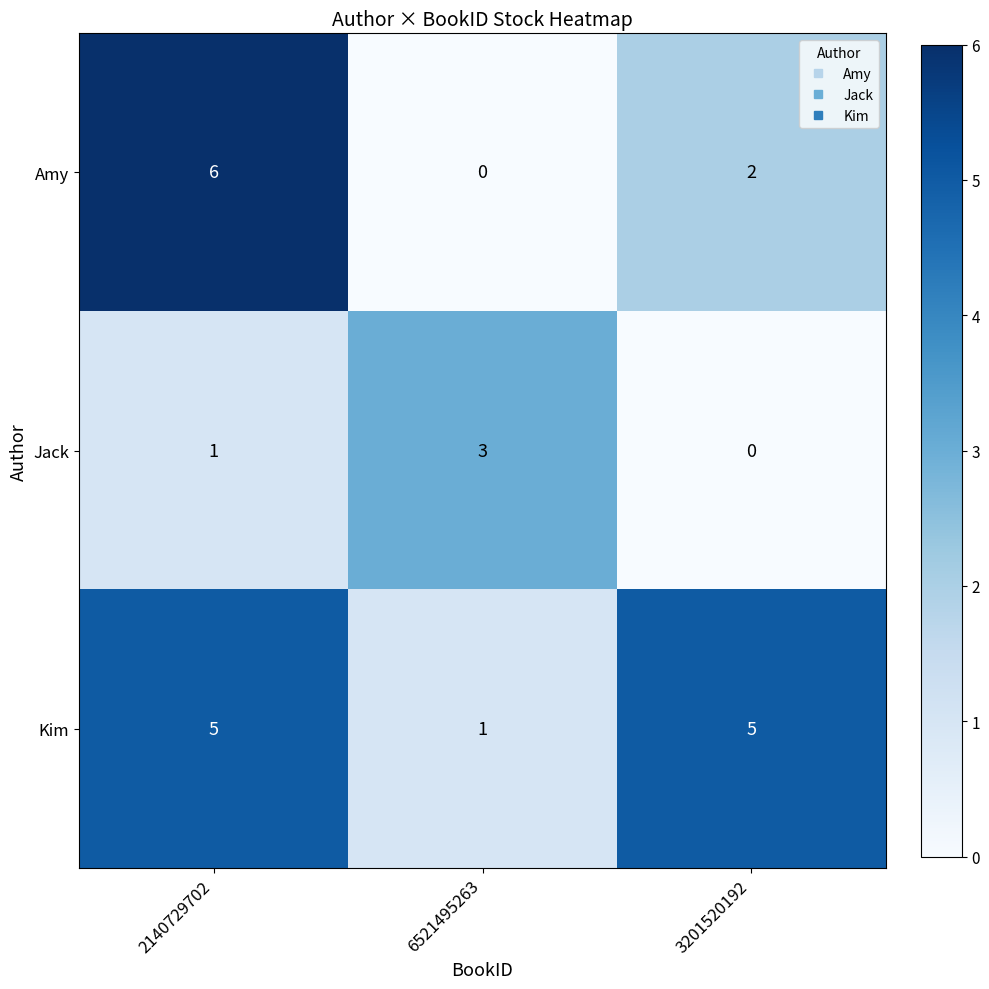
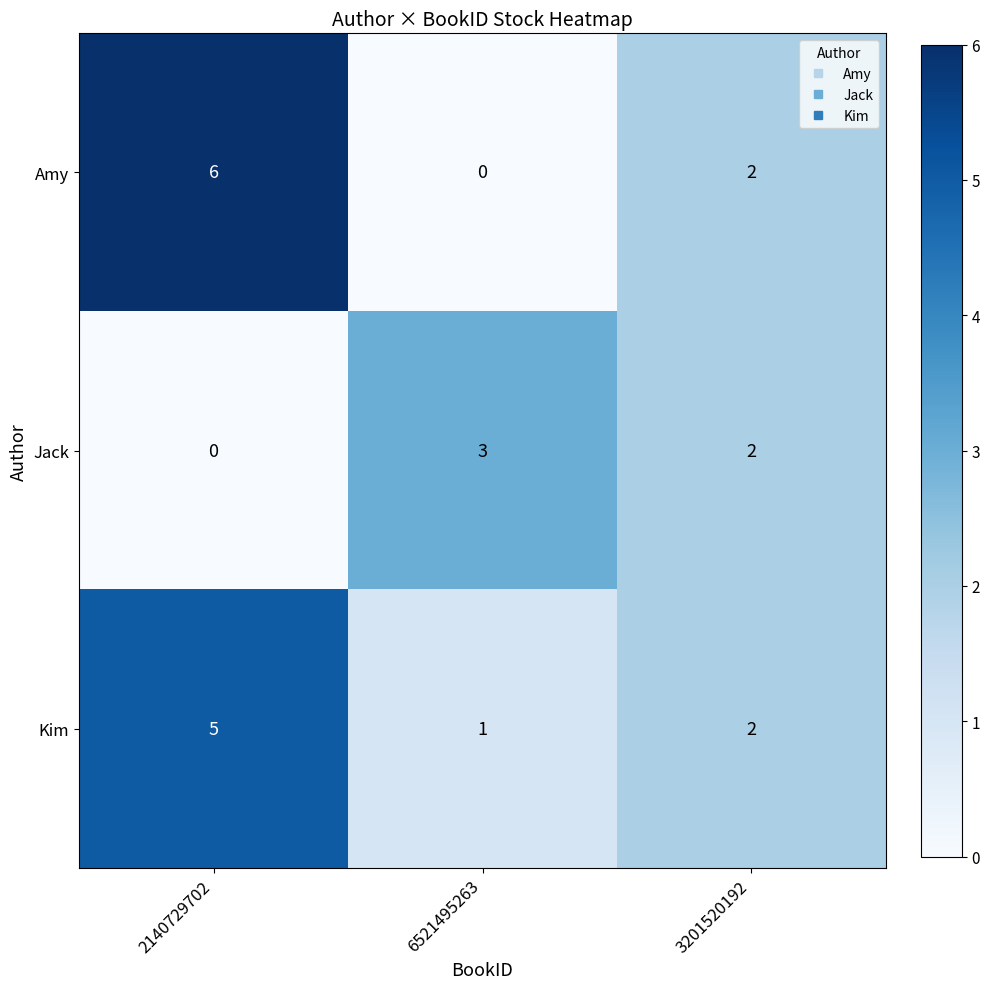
Jack, 2140729702: 1 -> 0
Jack, 3201520192: 0 -> 2
Kim, 3201520192: 5 -> 2
